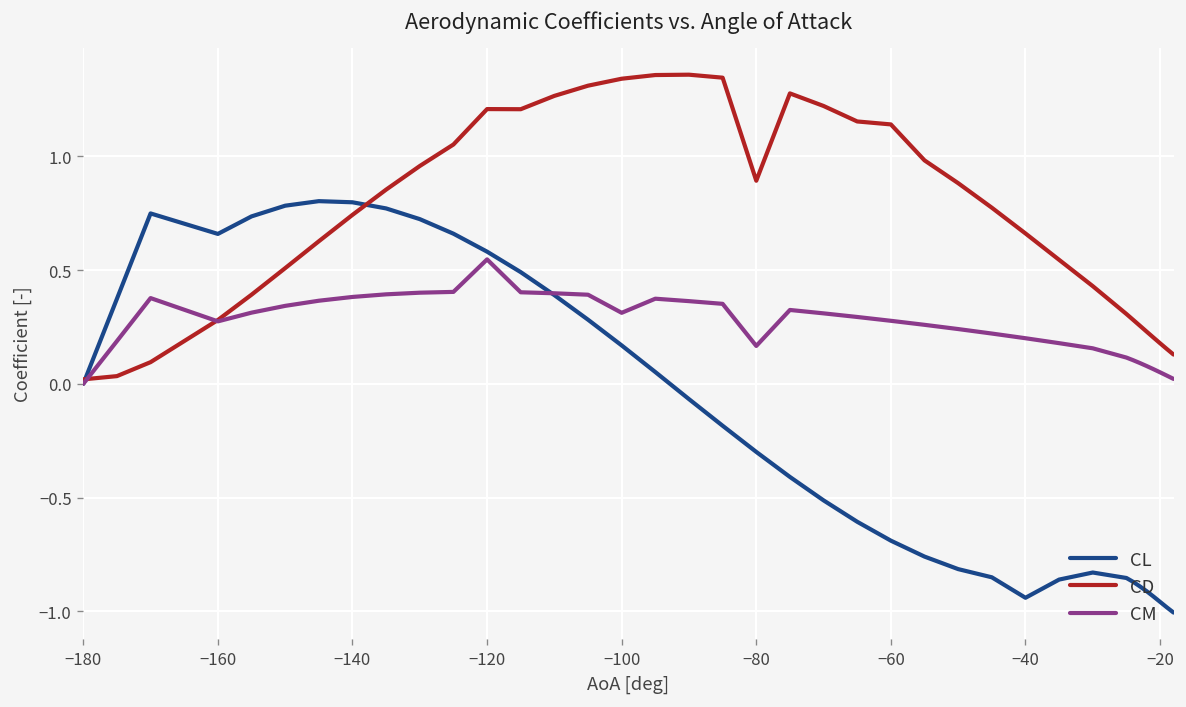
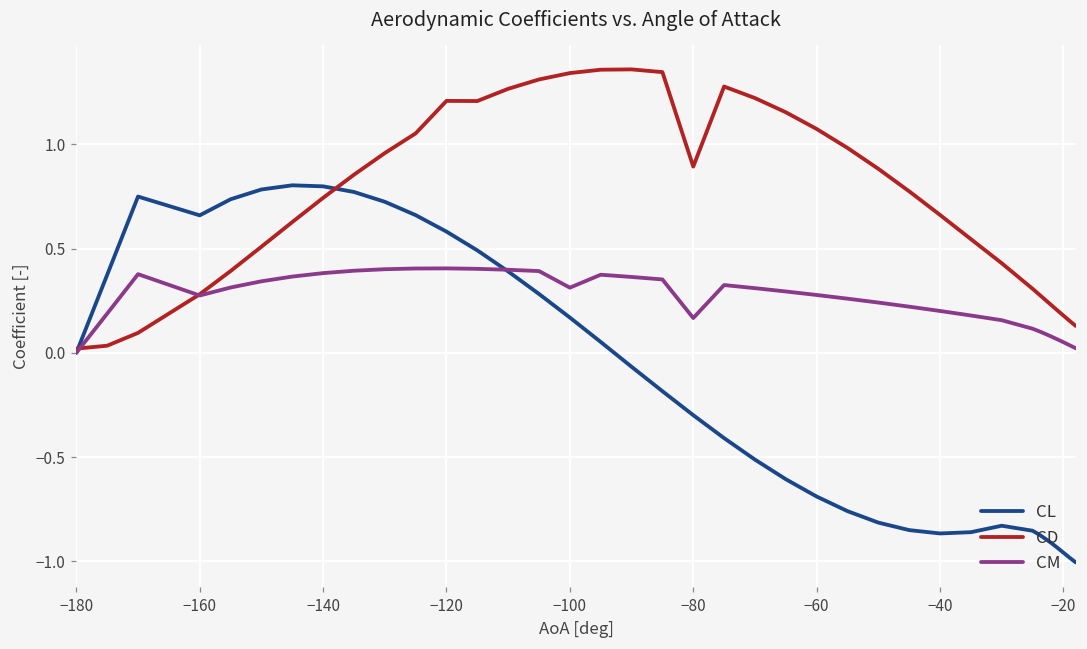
CM, −120: 0.55 -> 0.40
CD, −60: 1.14 -> 1.07
CL, −40: -0.94 -> -0.87
